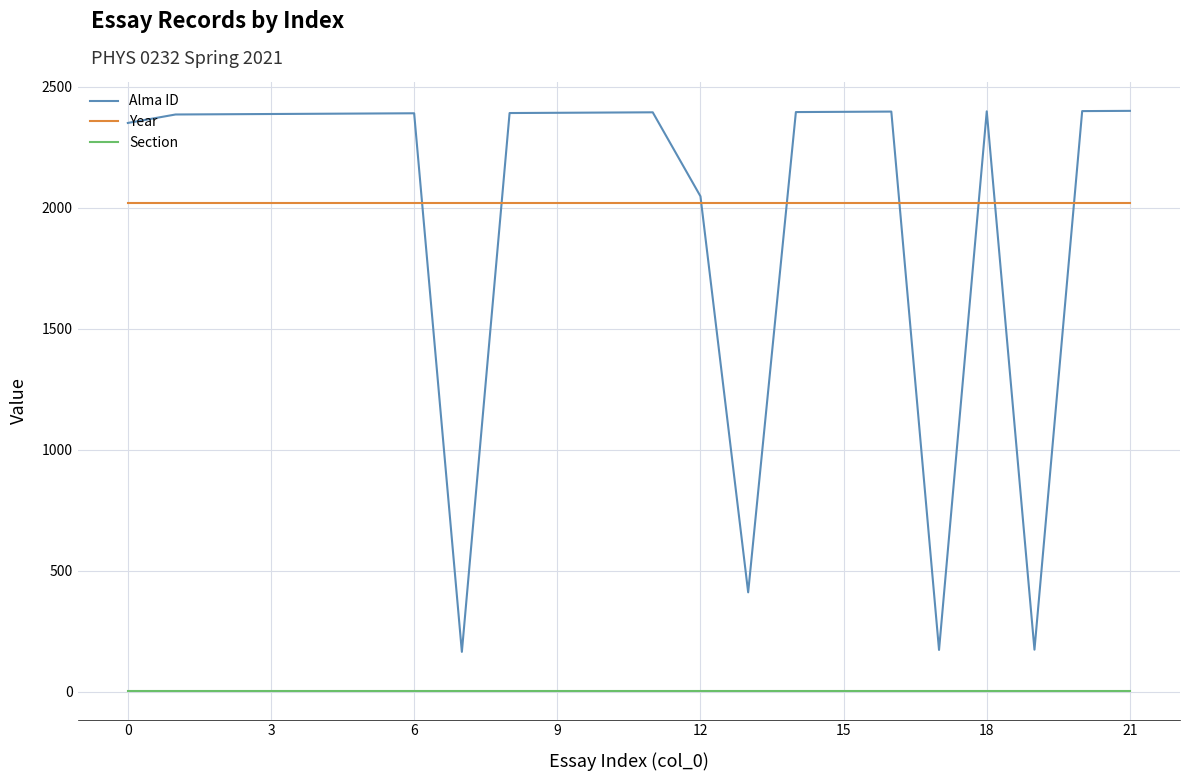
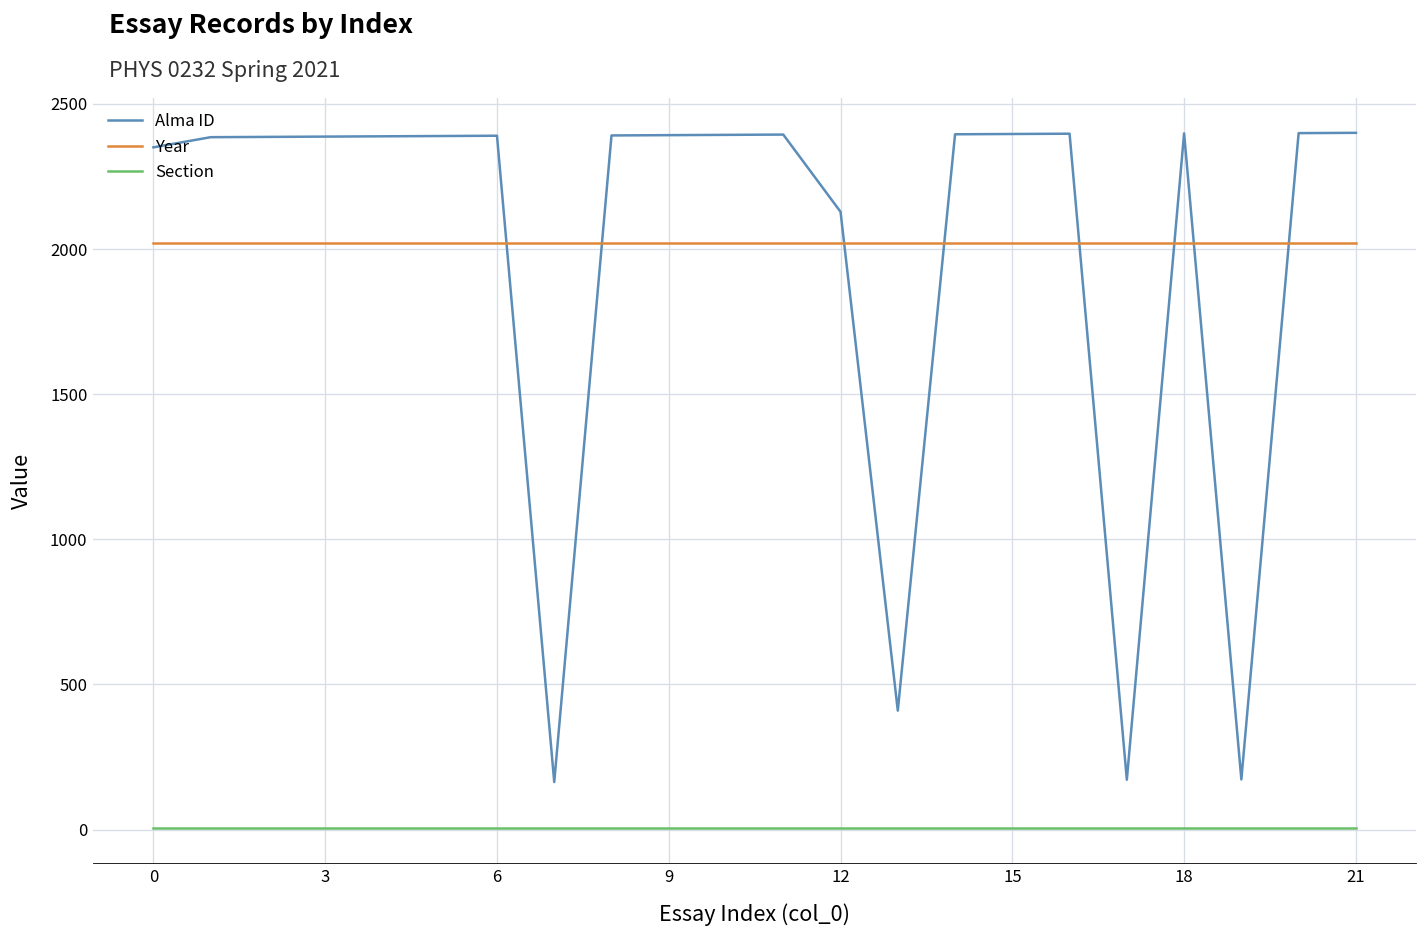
Alma ID, 12: 2050 -> 2130
